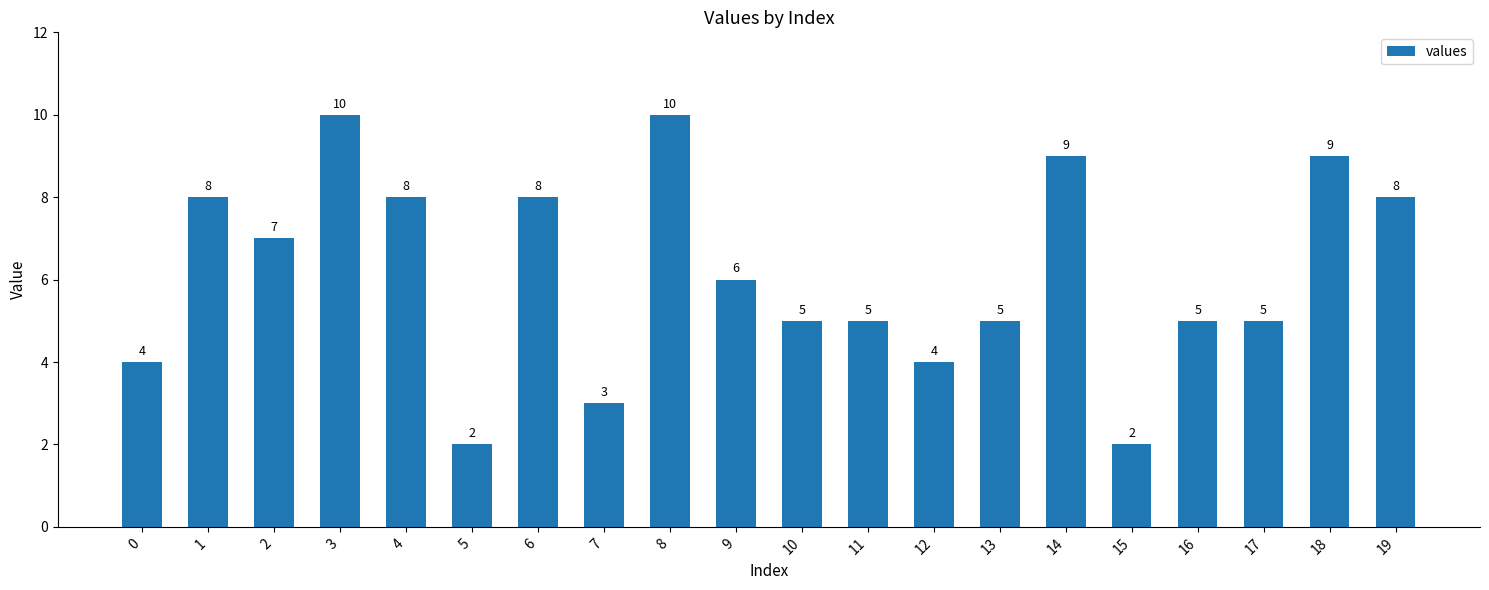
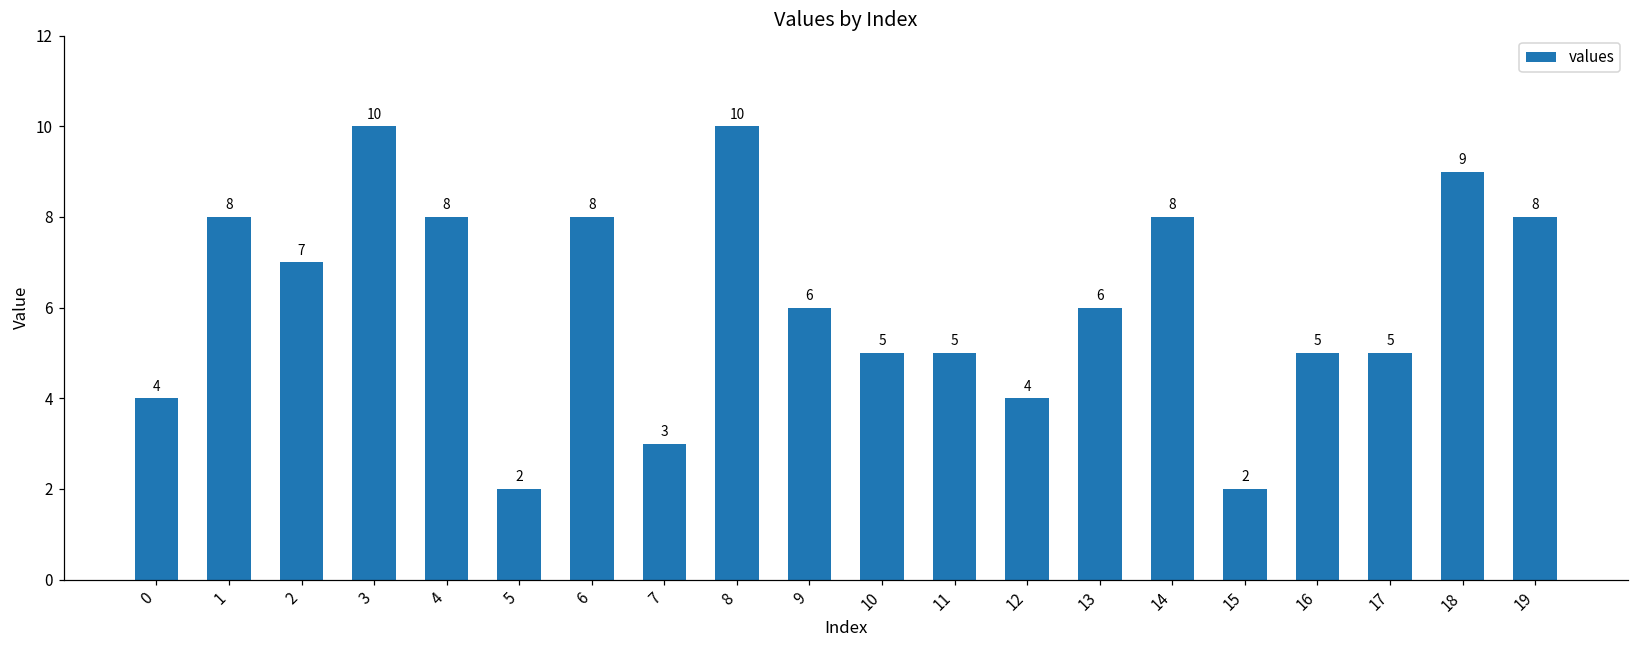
13: 5 -> 6
14: 9 -> 8
